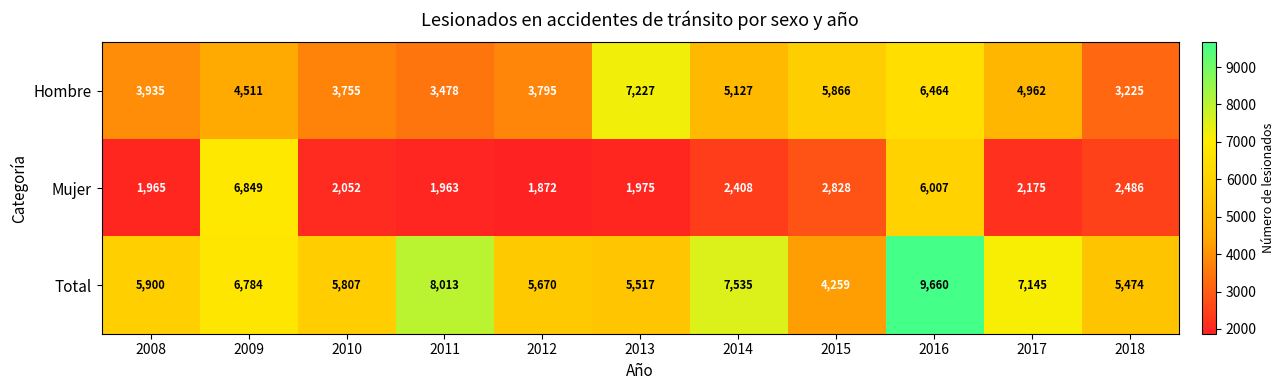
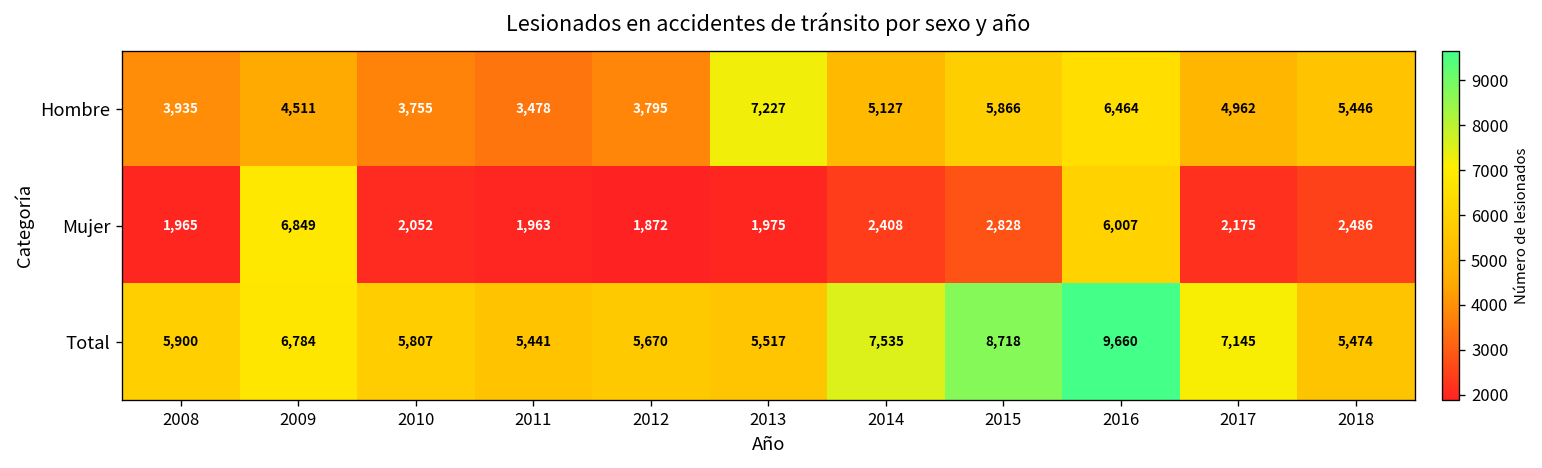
Hombre, 2018: 3,225 -> 5,446
Total, 2011: 8,013 -> 5,441
Total, 2015: 4,259 -> 8,718
